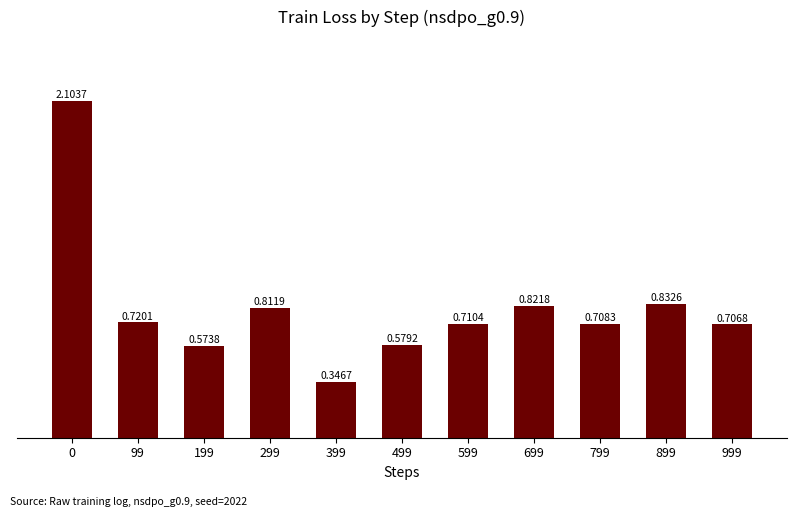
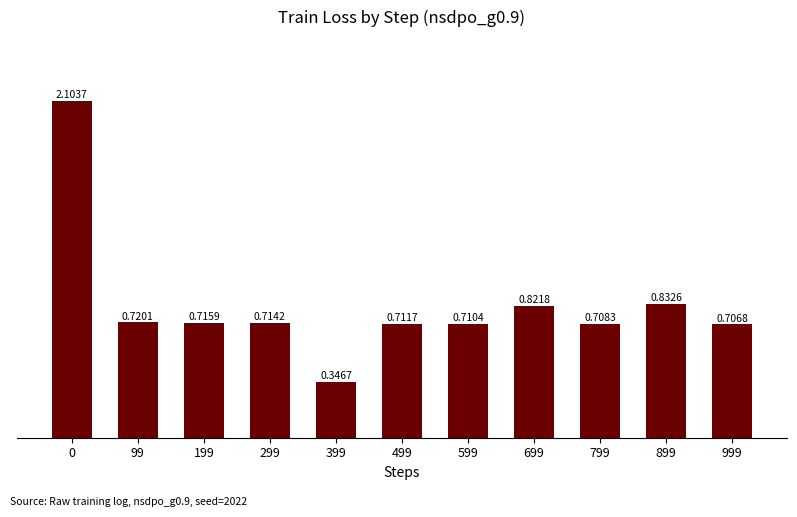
199: 0.5738 -> 0.7159
299: 0.8119 -> 0.7142
499: 0.5792 -> 0.7117
